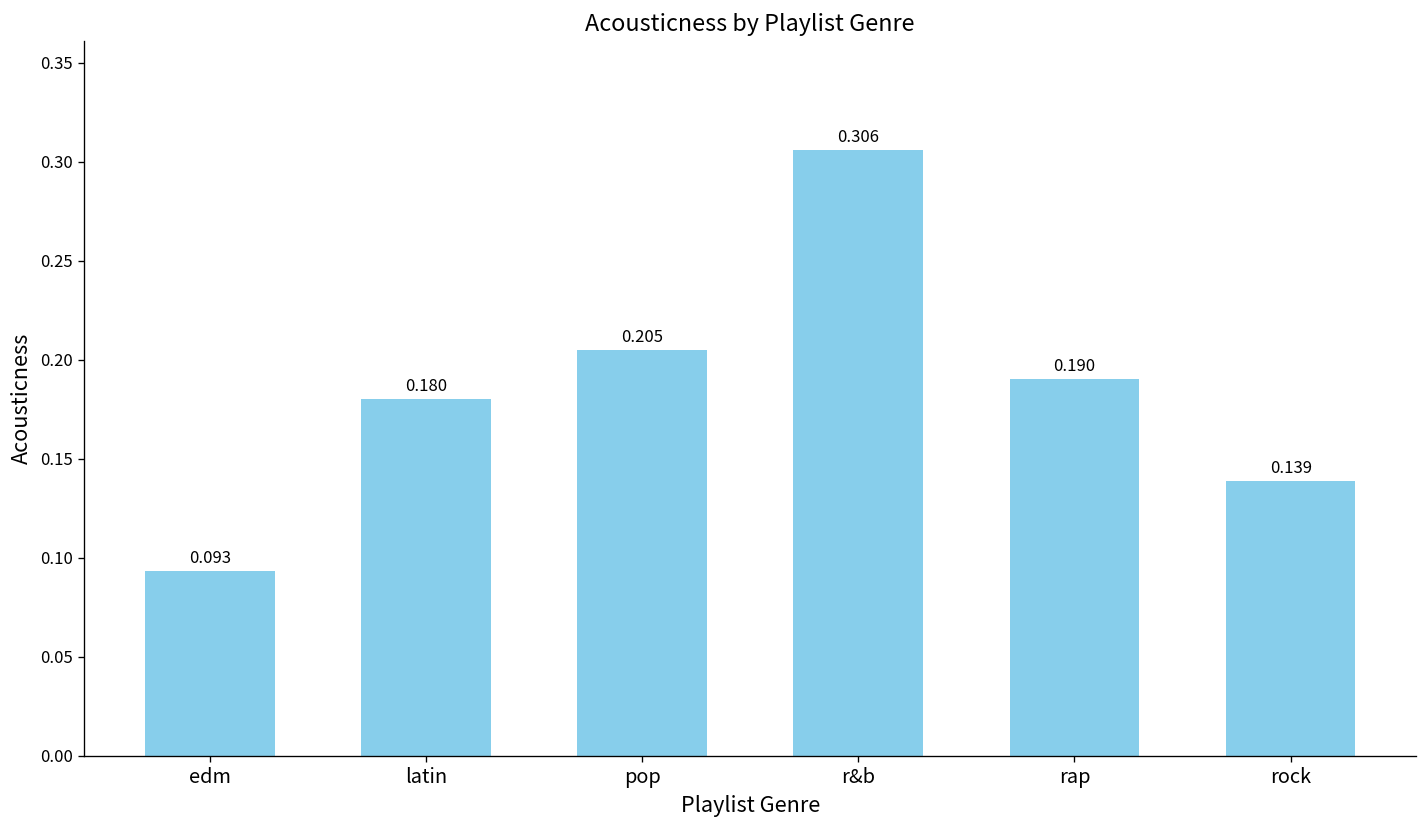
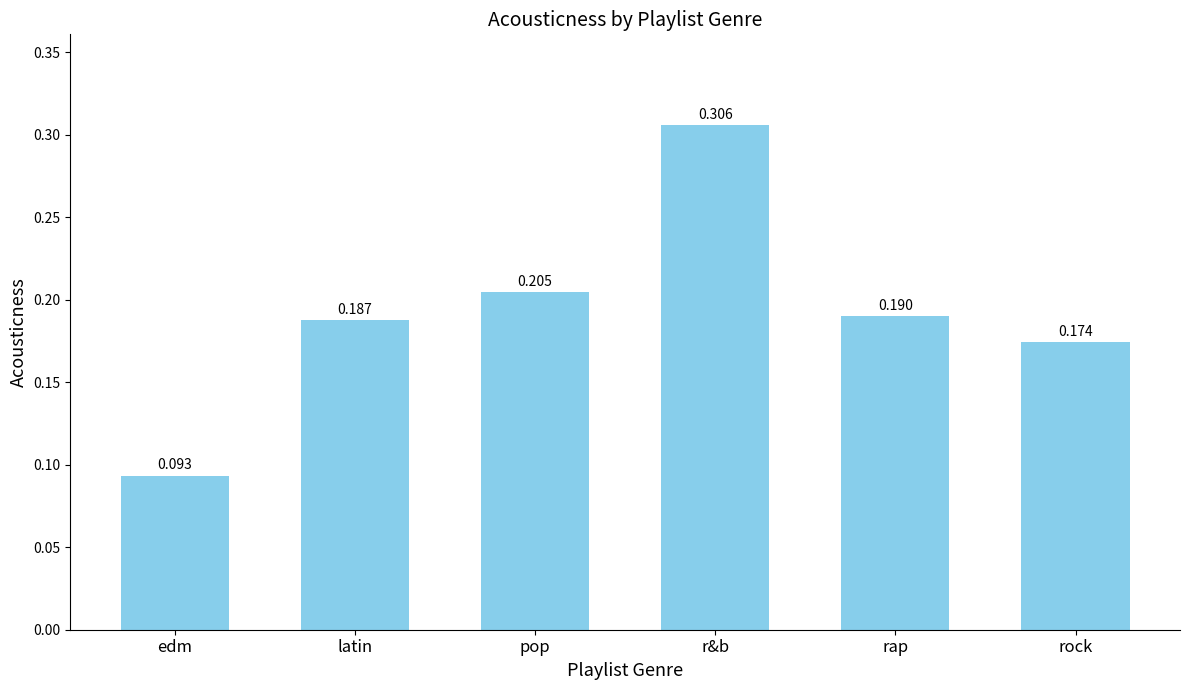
latin: 0.180 -> 0.187
rock: 0.139 -> 0.174
